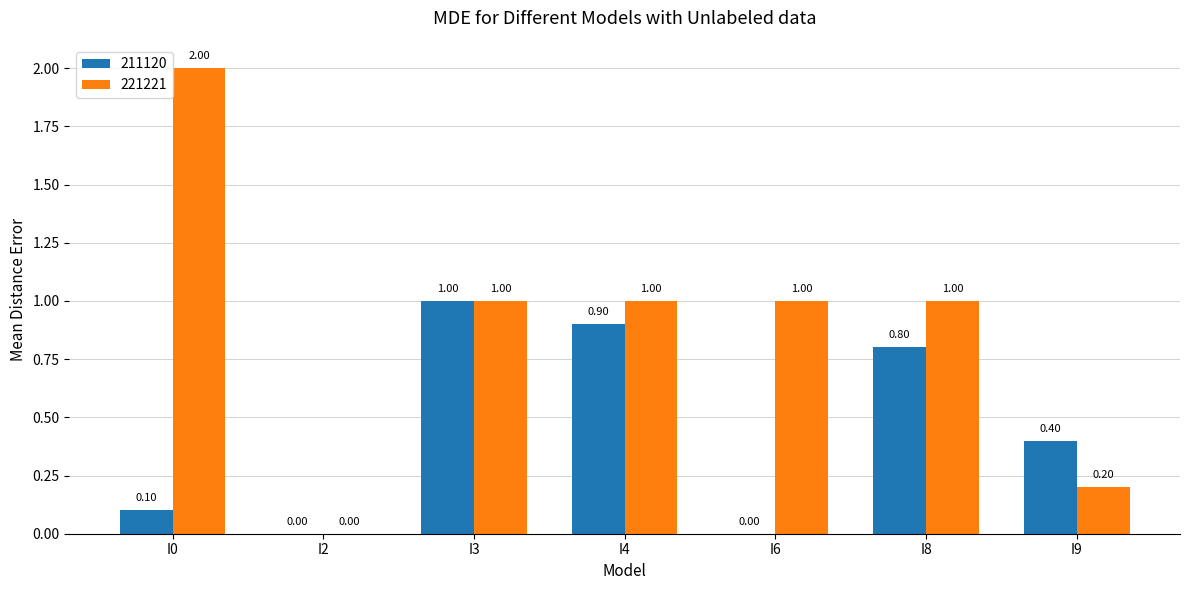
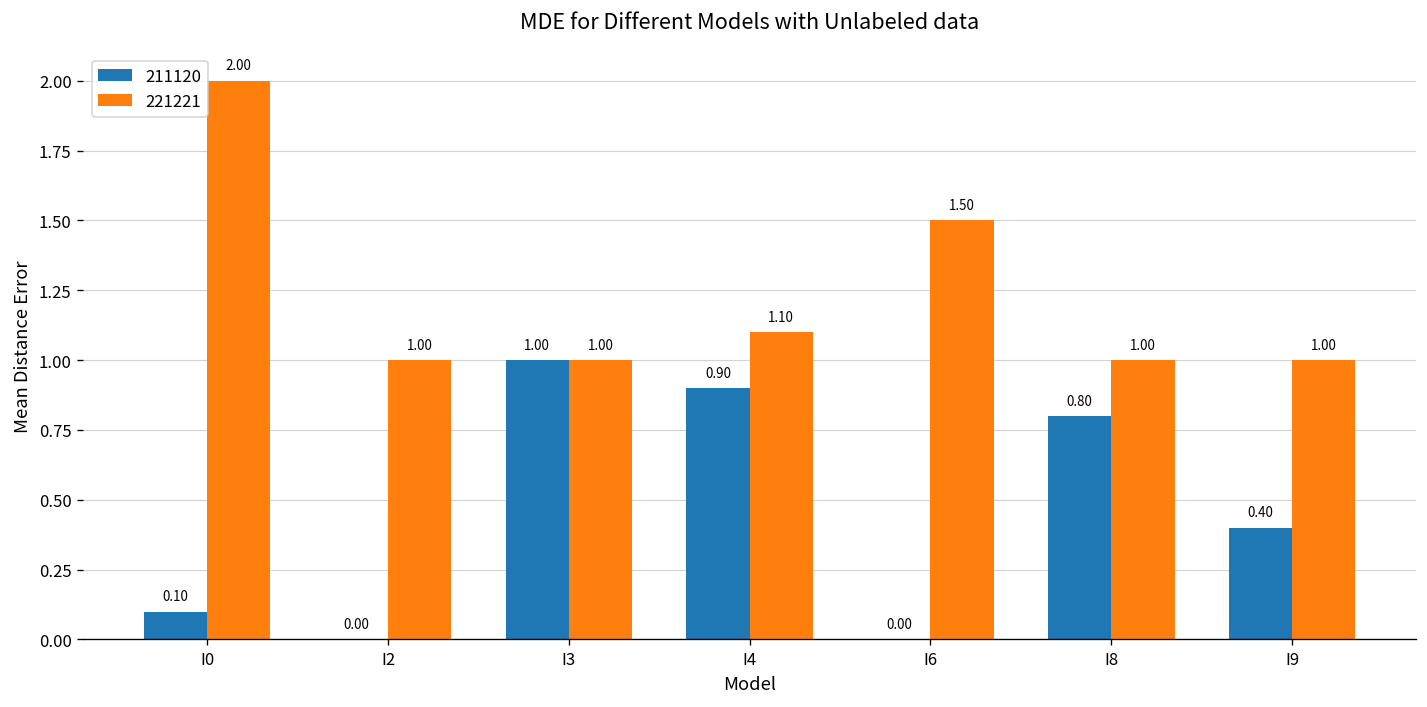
221221, I2: 0.00 -> 1.00
221221, I4: 1.00 -> 1.10
221221, I6: 1.00 -> 1.50
221221, I9: 0.20 -> 1.00
